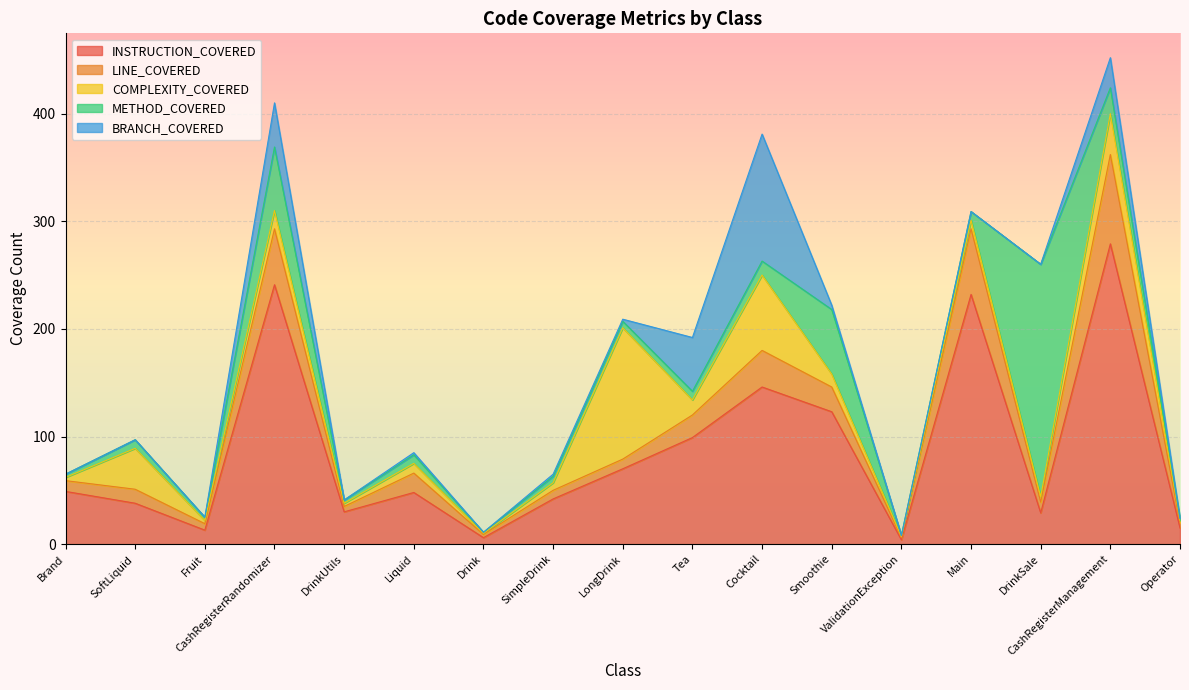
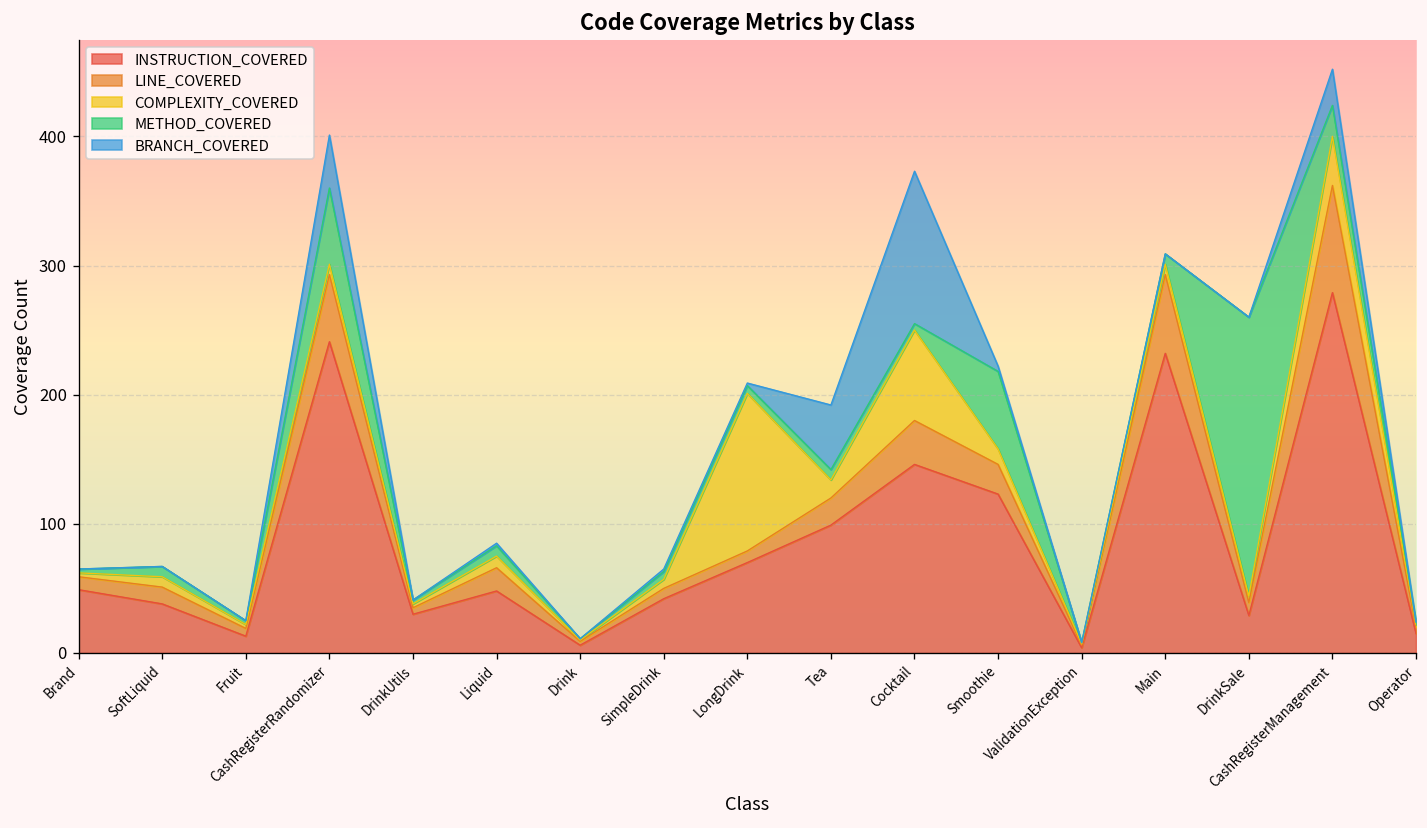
COMPLEXITY_COVERED, SoftLiquid: 38 -> 8
COMPLEXITY_COVERED, CashRegisterRandomizer: 17 -> 8
METHOD_COVERED, Cocktail: 13 -> 5
